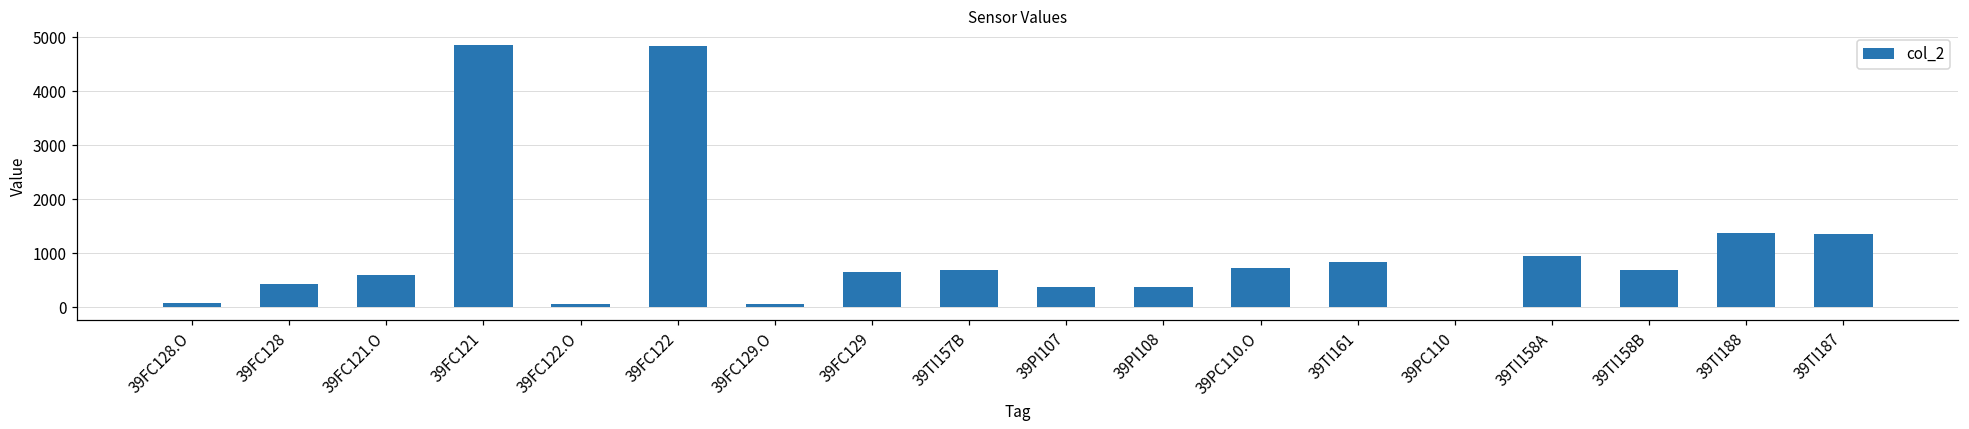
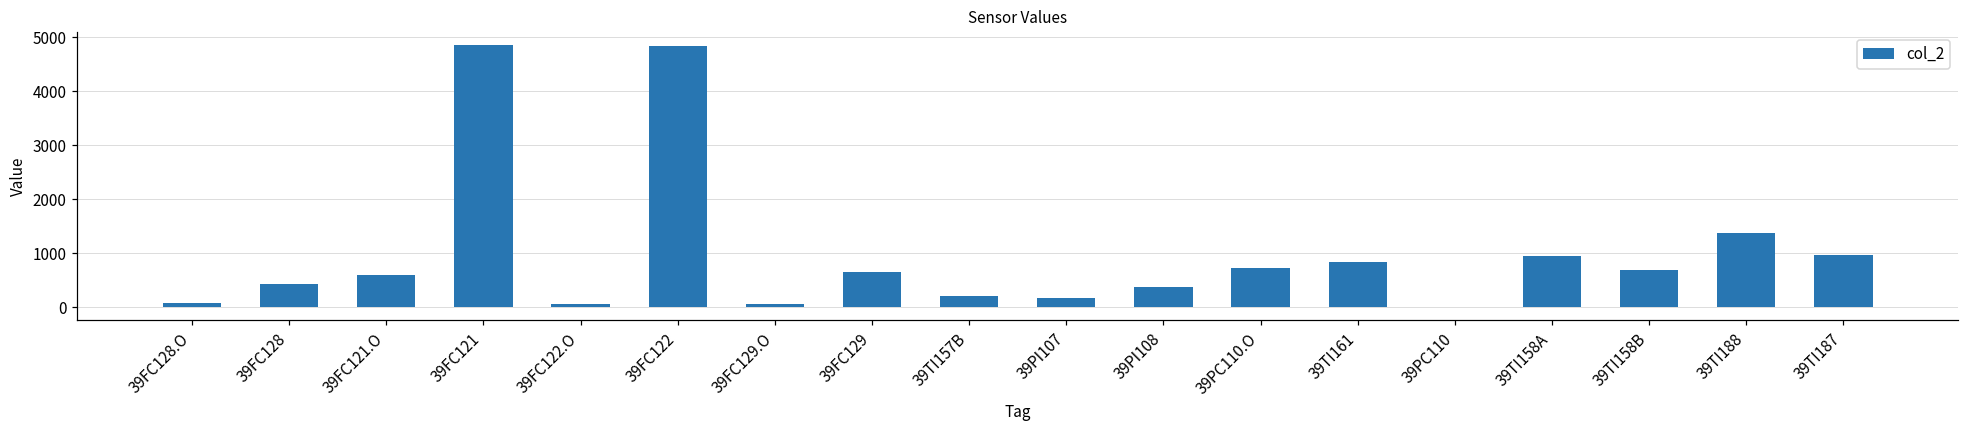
39TI157B: 700 -> 200
39PI107: 400 -> 200
39TI187: 1400 -> 1000
